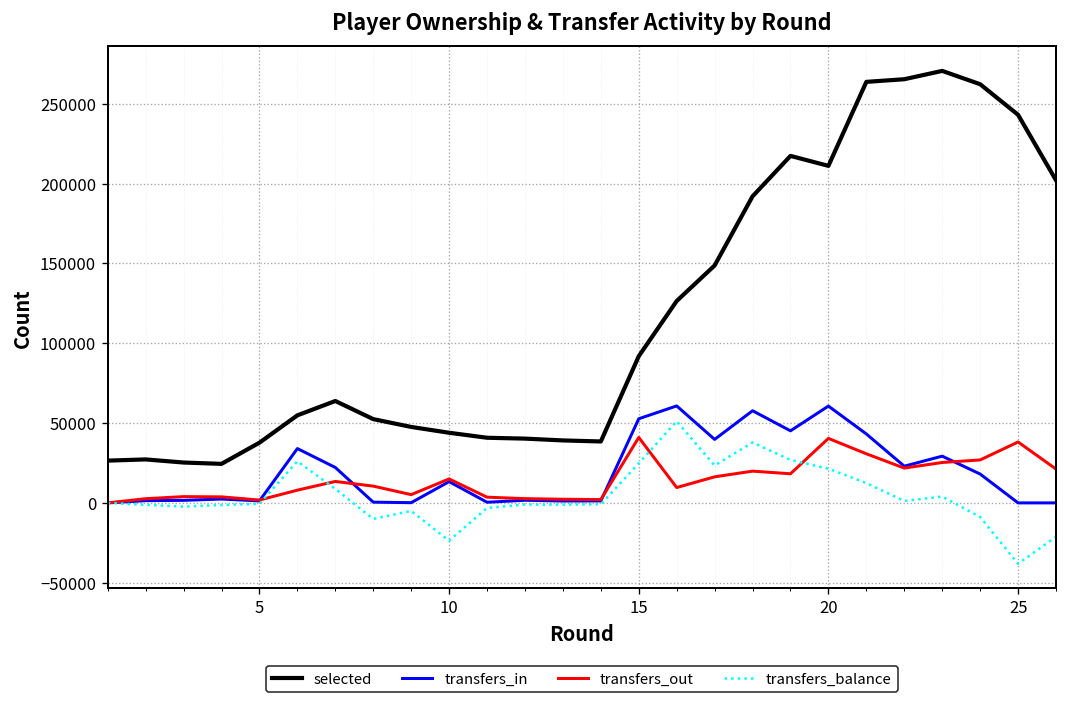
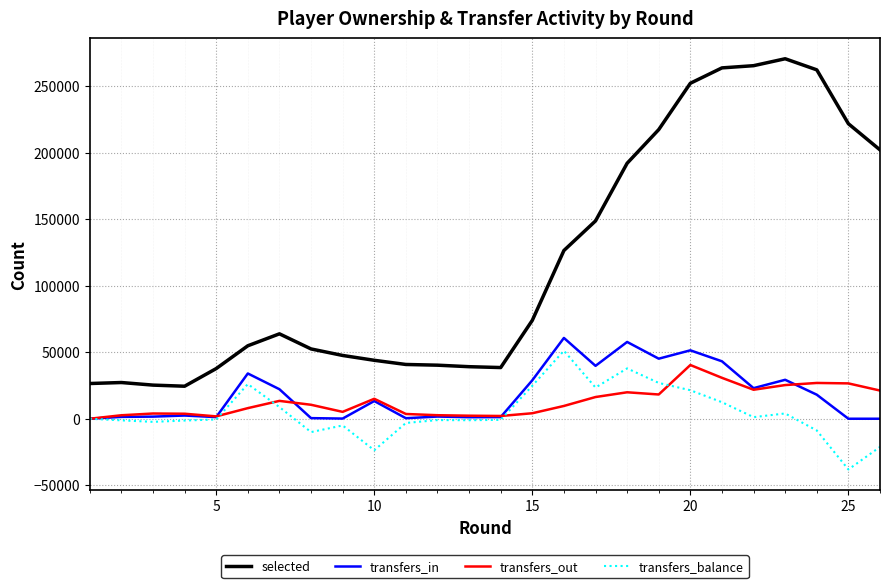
selected, 15: 92000 -> 74000
transfers_in, 15: 53000 -> 29000
transfers_out, 15: 41000 -> 4000
selected, 20: 211000 -> 252000
transfers_in, 20: 61000 -> 51000
selected, 25: 243000 -> 222000
transfers_out, 25: 38000 -> 27000
